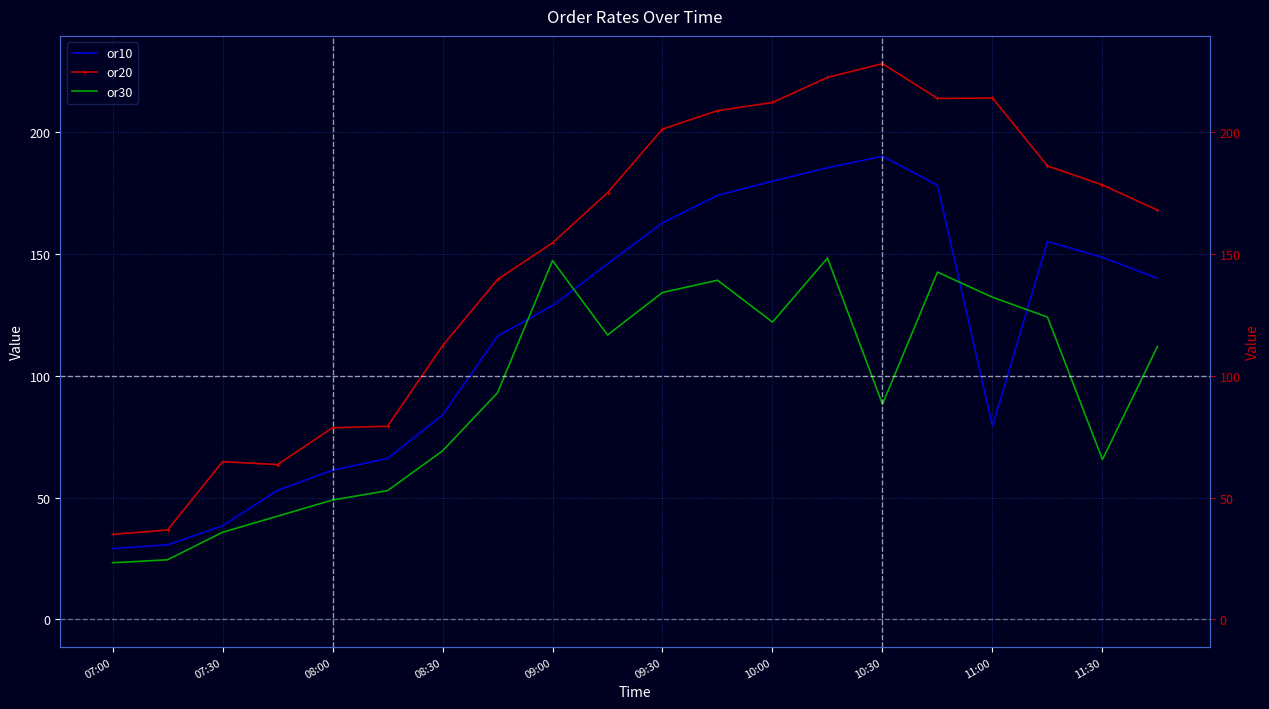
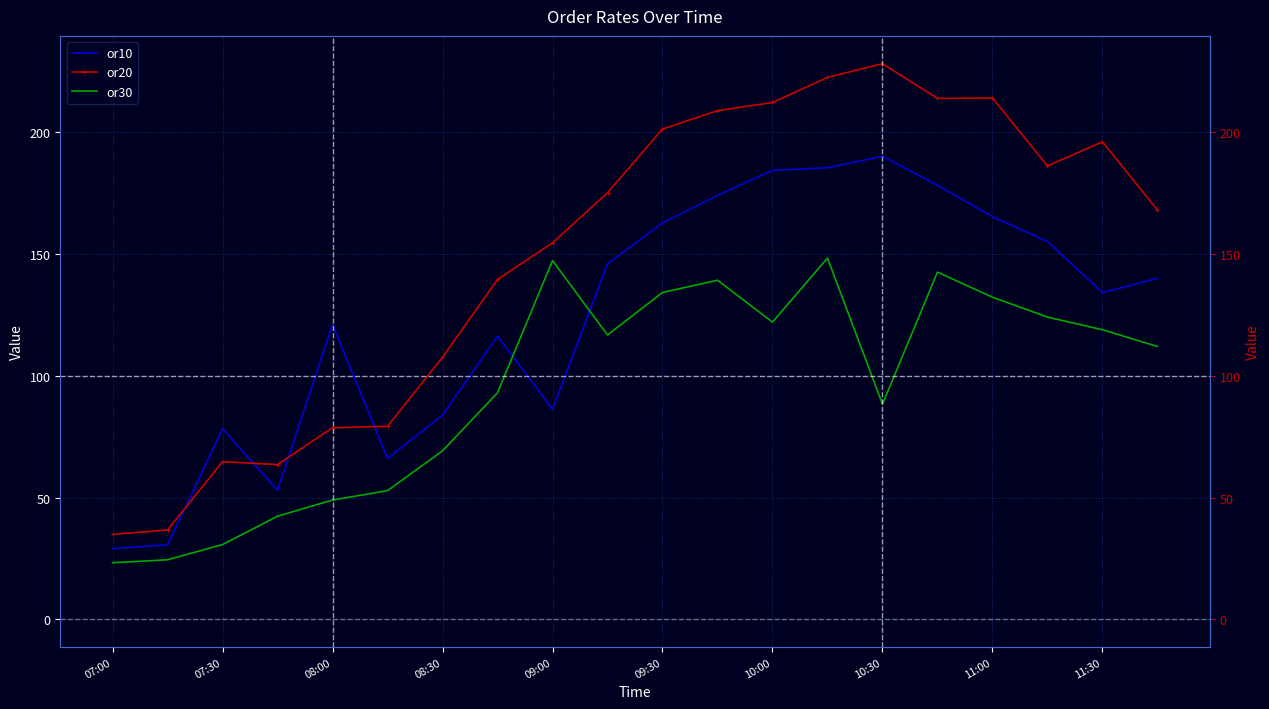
or10, 07:30: 38 -> 78
or30, 07:30: 36 -> 31
or10, 08:00: 61 -> 121
or20, 08:30: 112 -> 108
or10, 09:00: 129 -> 86
or10, 10:00: 180 -> 184
or10, 11:00: 79 -> 165
or10, 11:30: 149 -> 134
or20, 11:30: 178 -> 196
or30, 11:30: 66 -> 119
